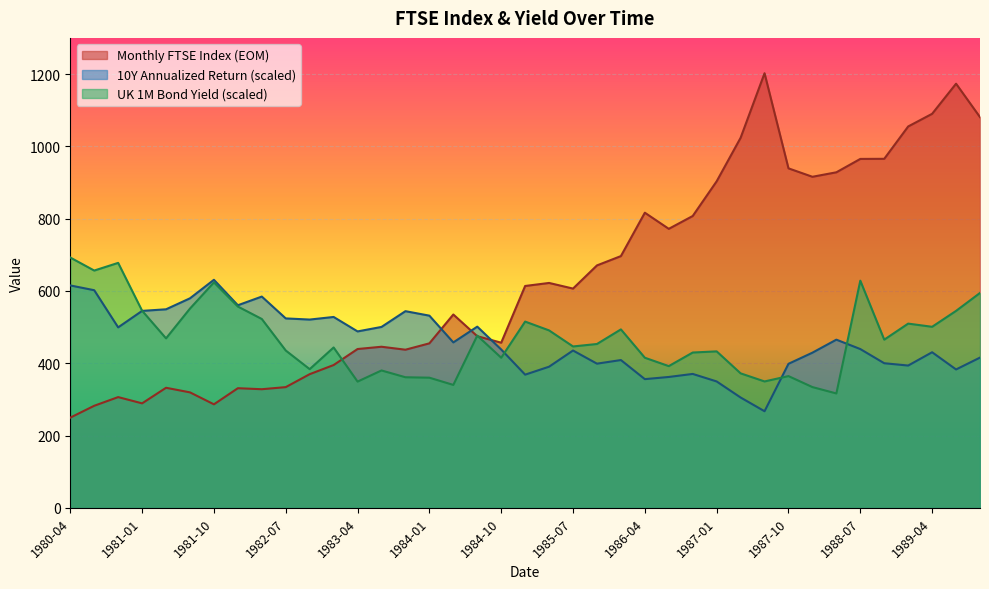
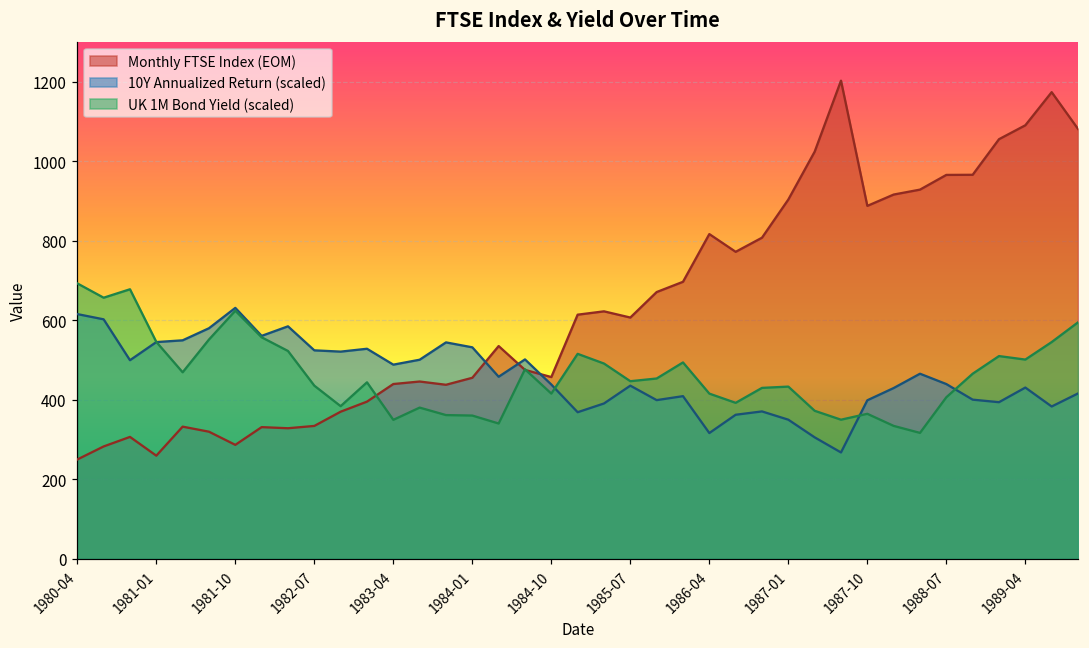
Monthly FTSE Index (EOM), 1981-01: 290 -> 260
10Y Annualized Return (scaled), 1986-04: 360 -> 320
Monthly FTSE Index (EOM), 1987-10: 940 -> 890
UK 1M Bond Yield (scaled), 1988-07: 630 -> 410
